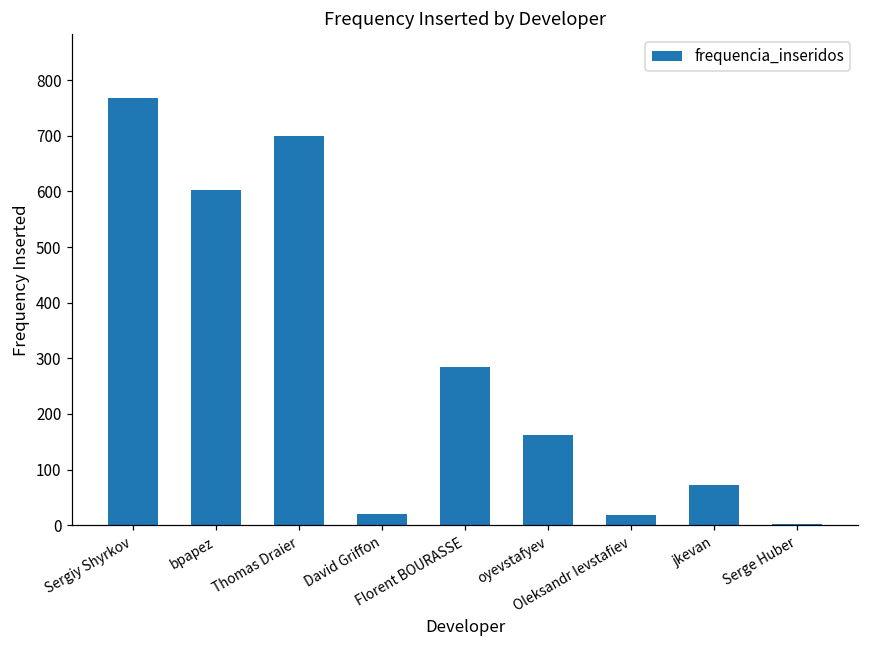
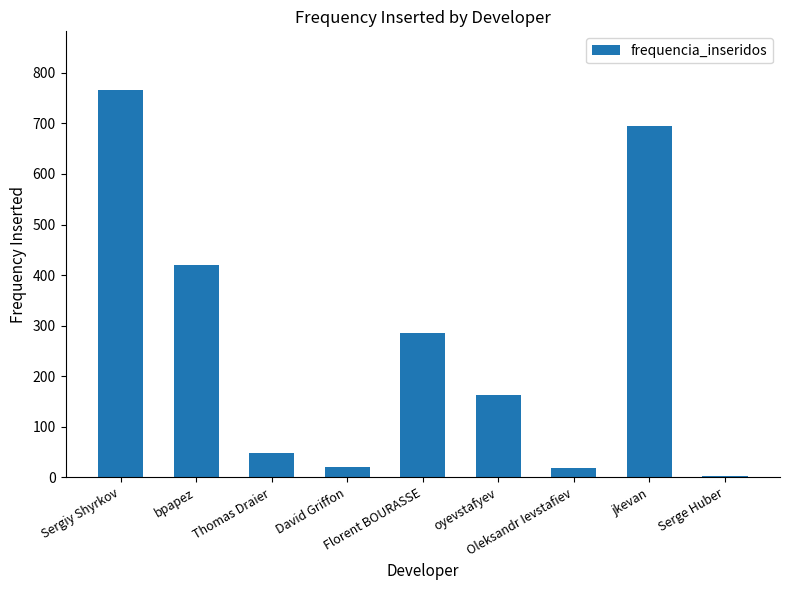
bpapez: 600 -> 420
Thomas Draier: 700 -> 50
jkevan: 70 -> 690
